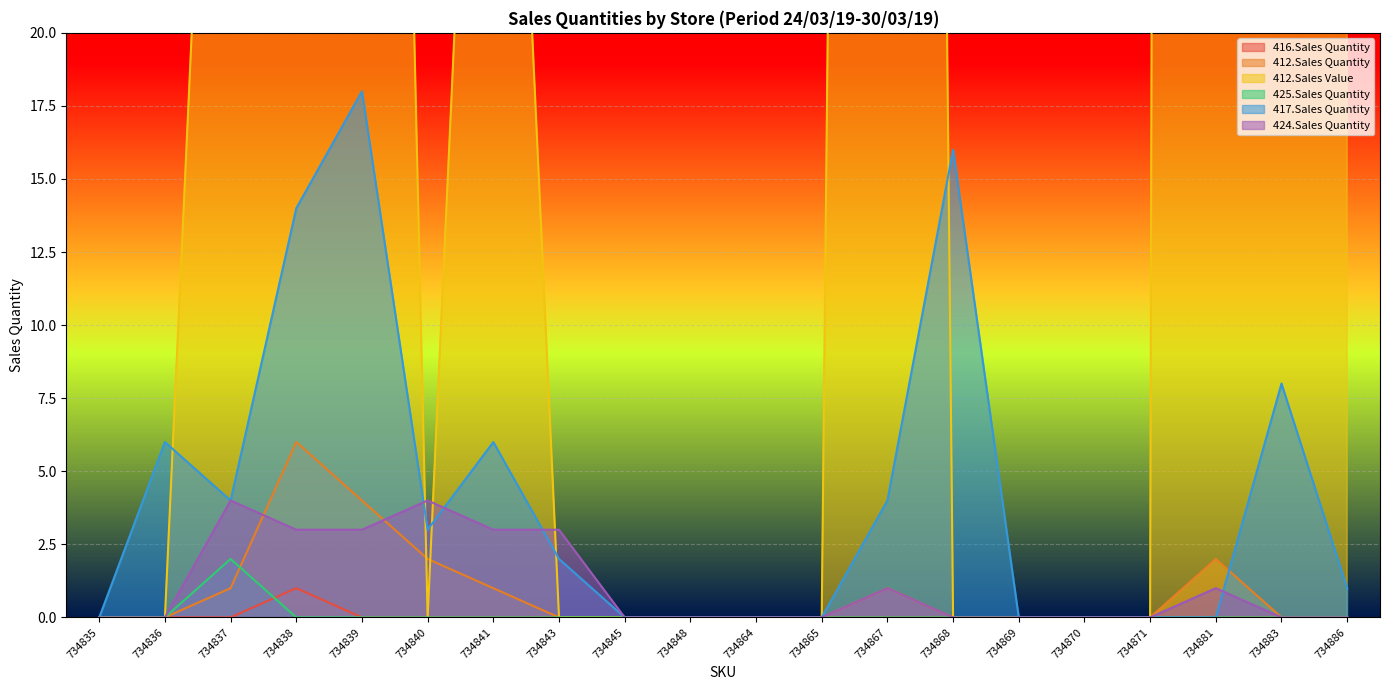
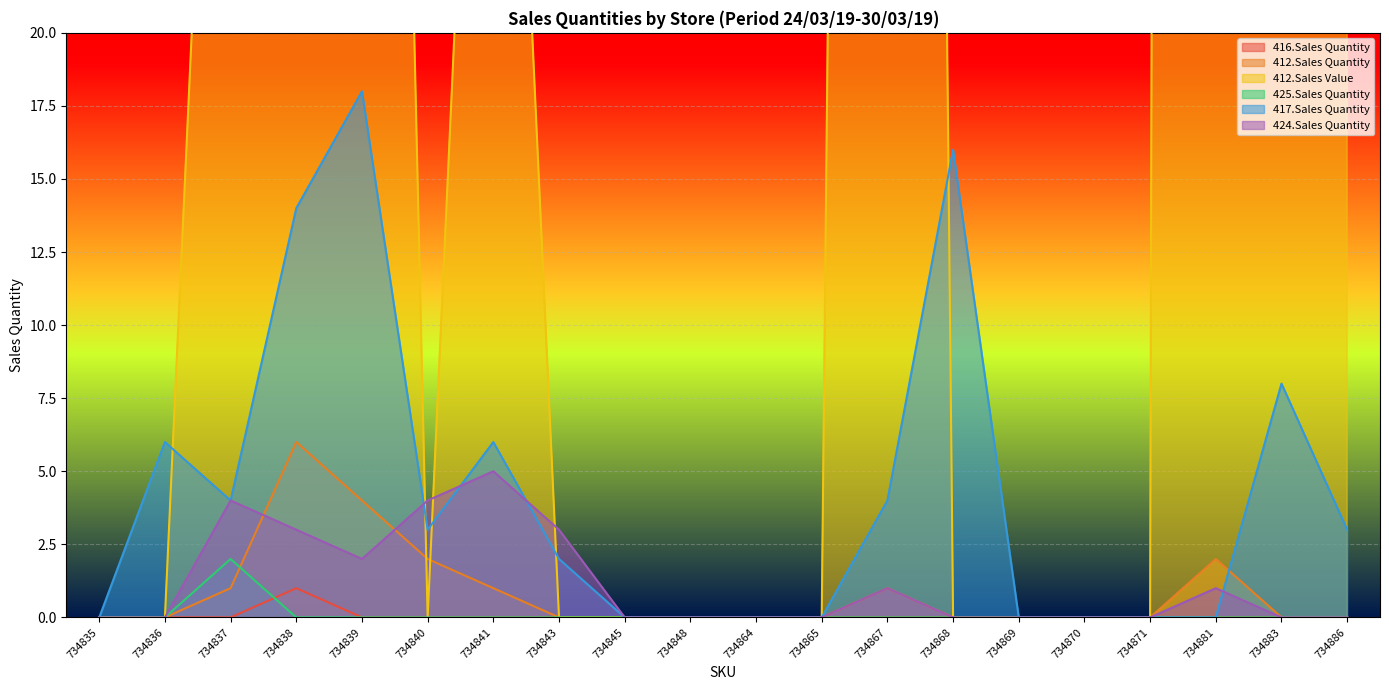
424.Sales Quantity, 734839: 3 -> 2
424.Sales Quantity, 734841: 3 -> 5
417.Sales Quantity, 734886: 1 -> 3
